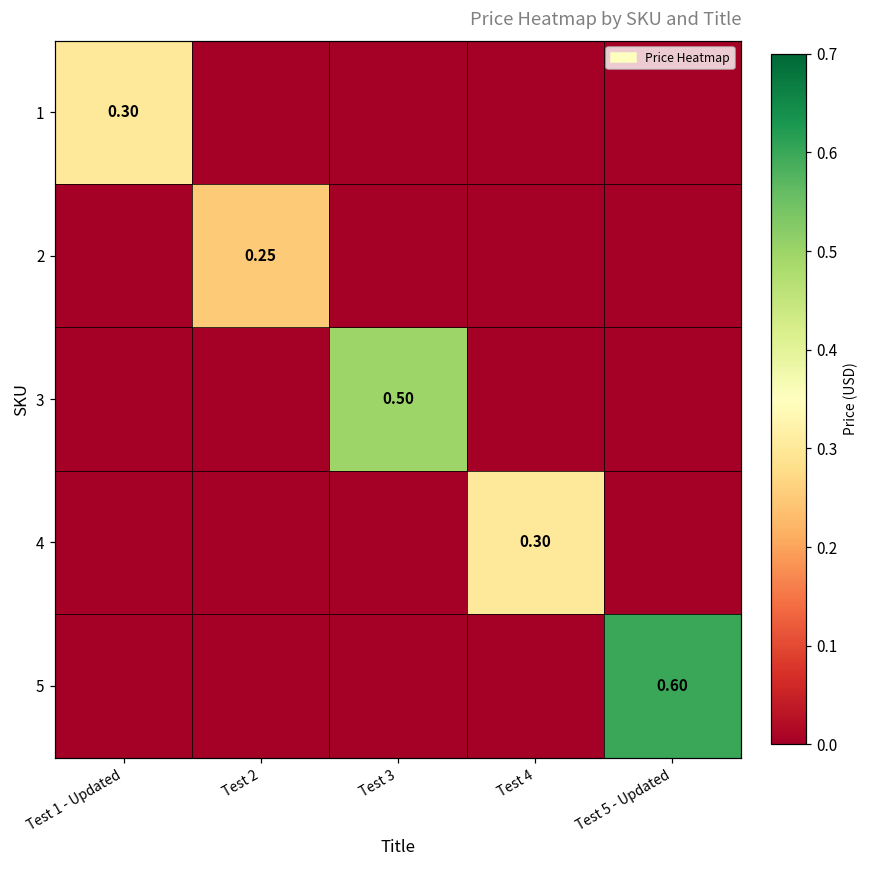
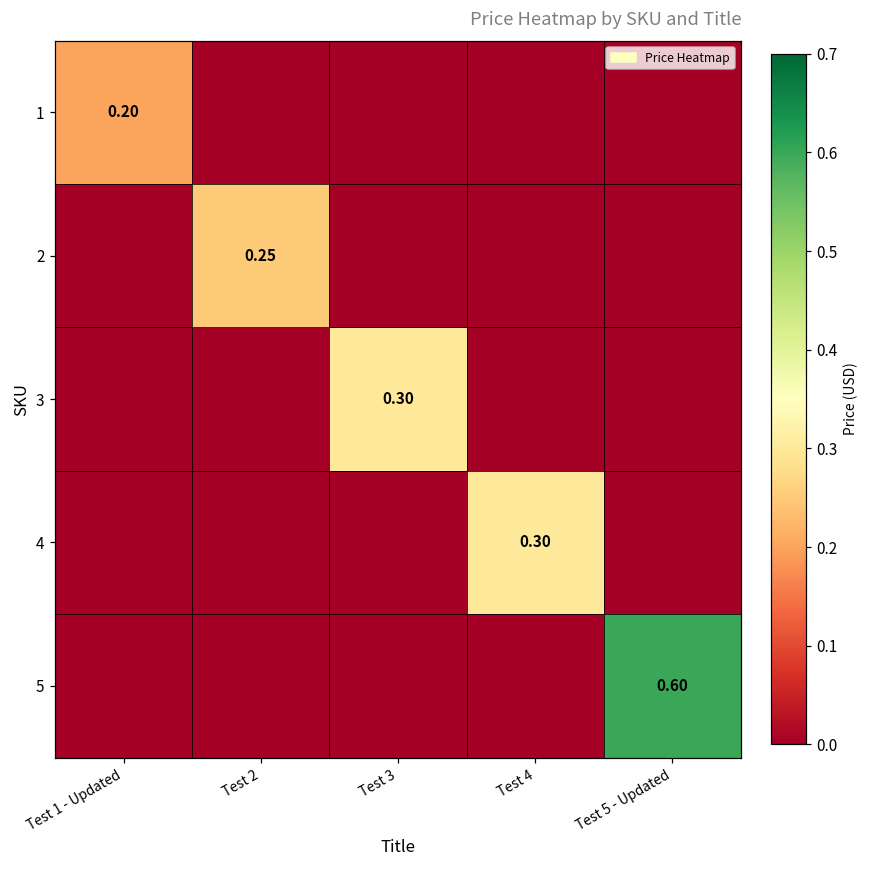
1, Test 1 - Updated: 0.30 -> 0.20
3, Test 3: 0.50 -> 0.30
